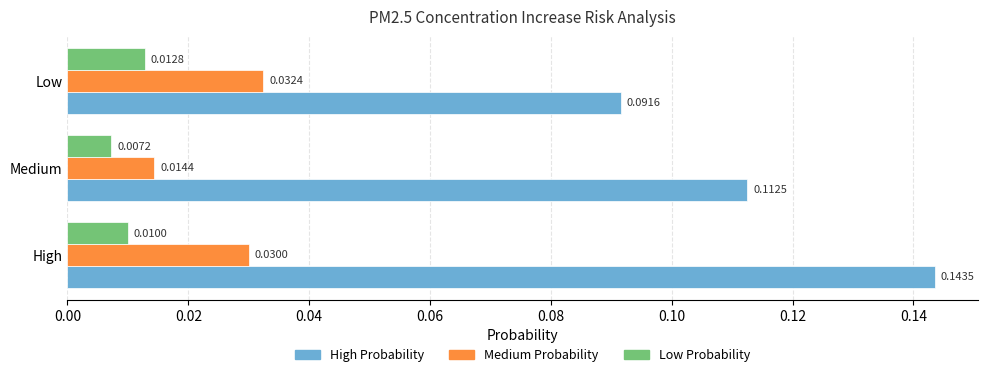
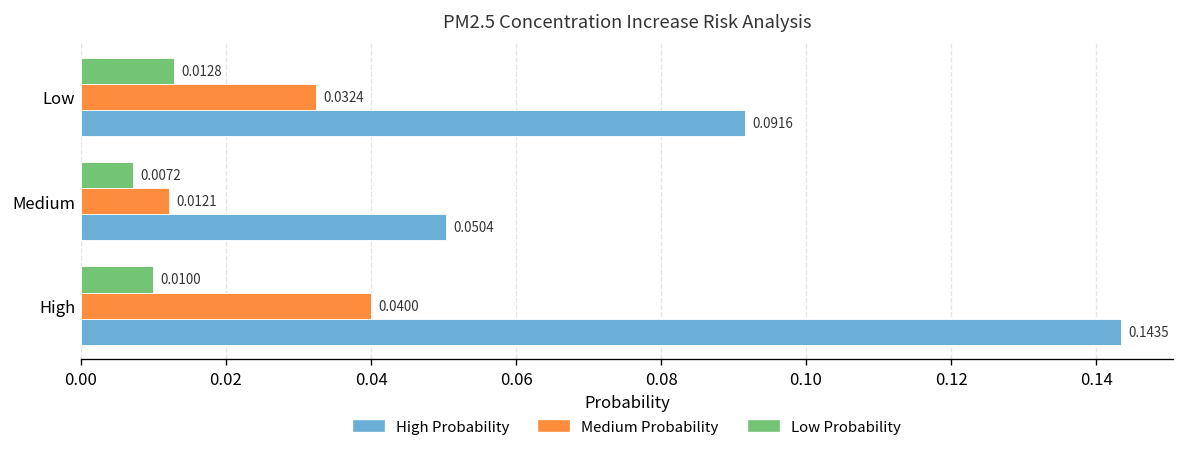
Medium Probability, Medium: 0.0144 -> 0.0121
High Probability, Medium: 0.1125 -> 0.0504
Medium Probability, High: 0.0300 -> 0.0400
